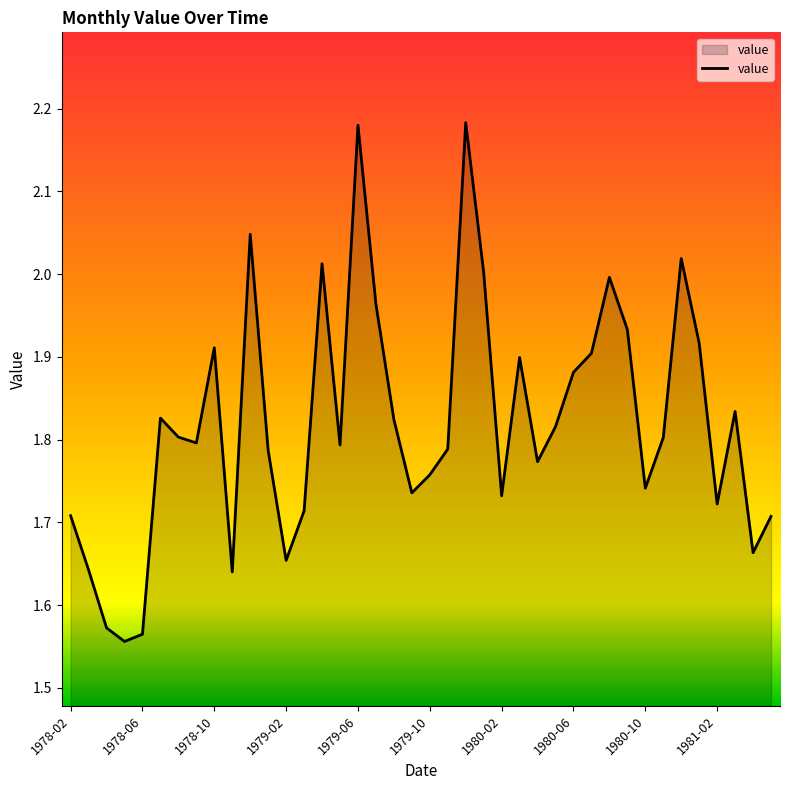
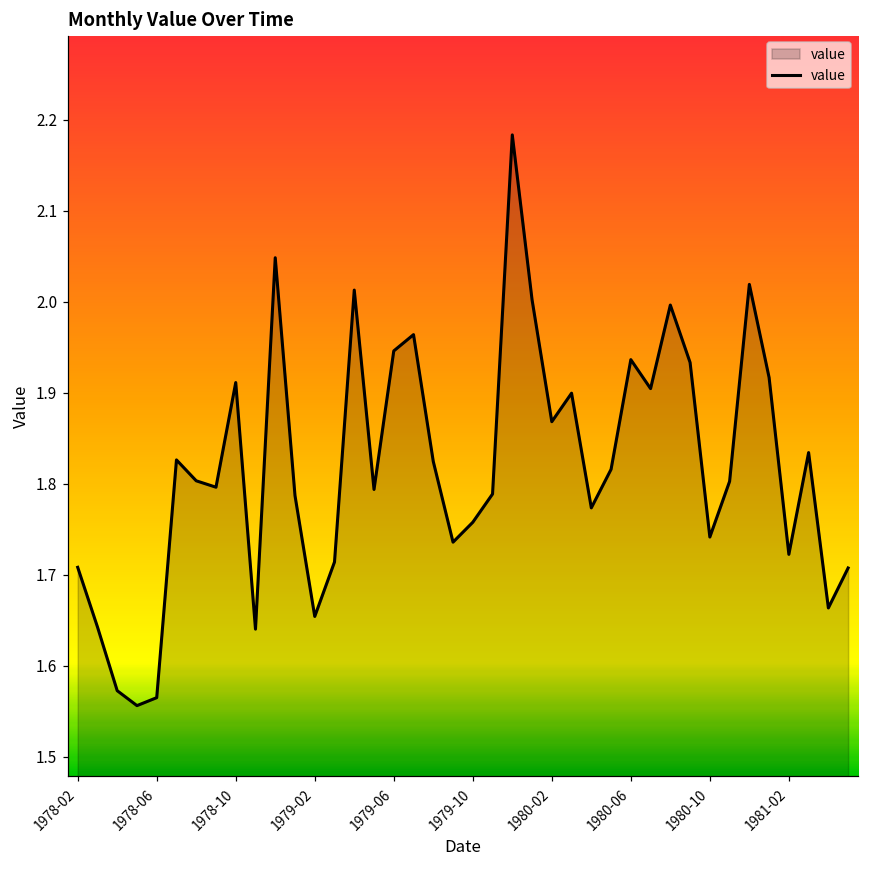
1979-06: 2.18 -> 1.95
1980-02: 1.73 -> 1.87
1980-06: 1.88 -> 1.94
